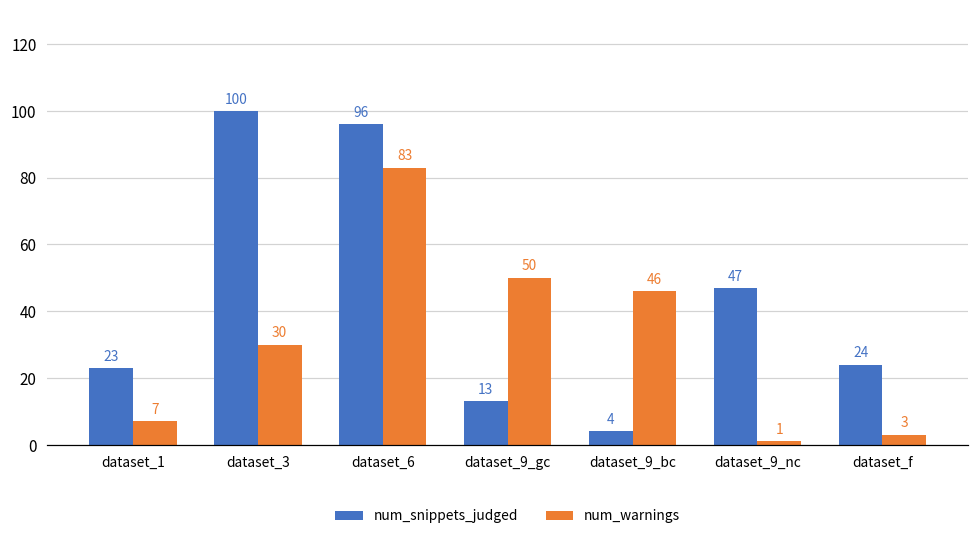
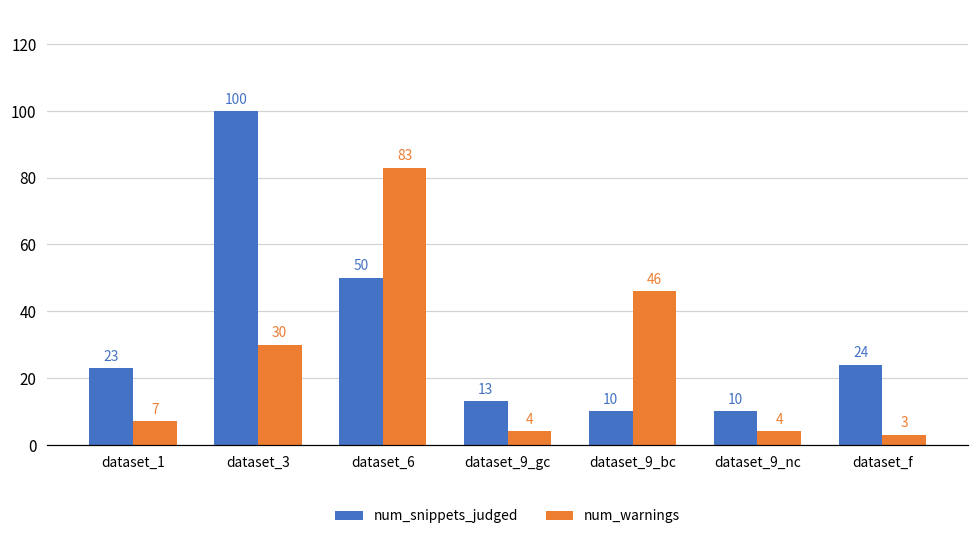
num_snippets_judged, dataset_6: 96 -> 50
num_warnings, dataset_9_gc: 50 -> 4
num_snippets_judged, dataset_9_bc: 4 -> 10
num_snippets_judged, dataset_9_nc: 47 -> 10
num_warnings, dataset_9_nc: 1 -> 4
